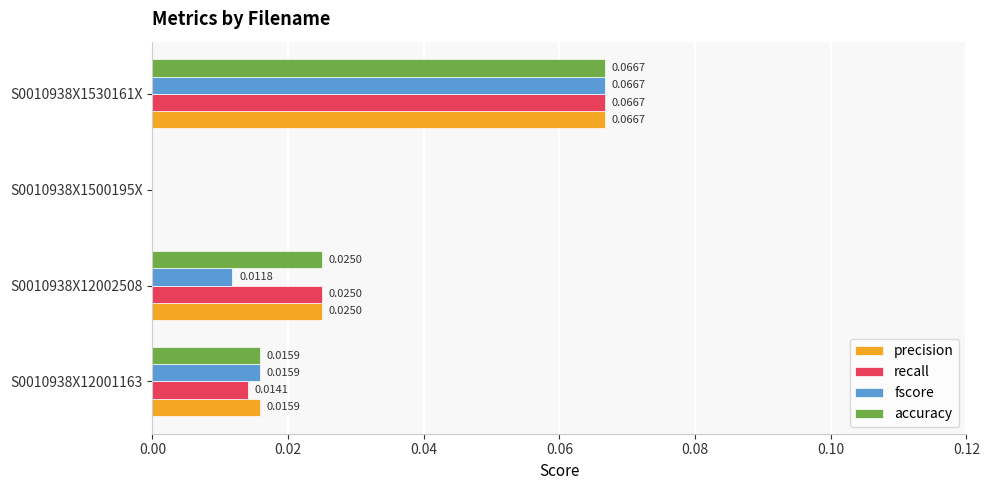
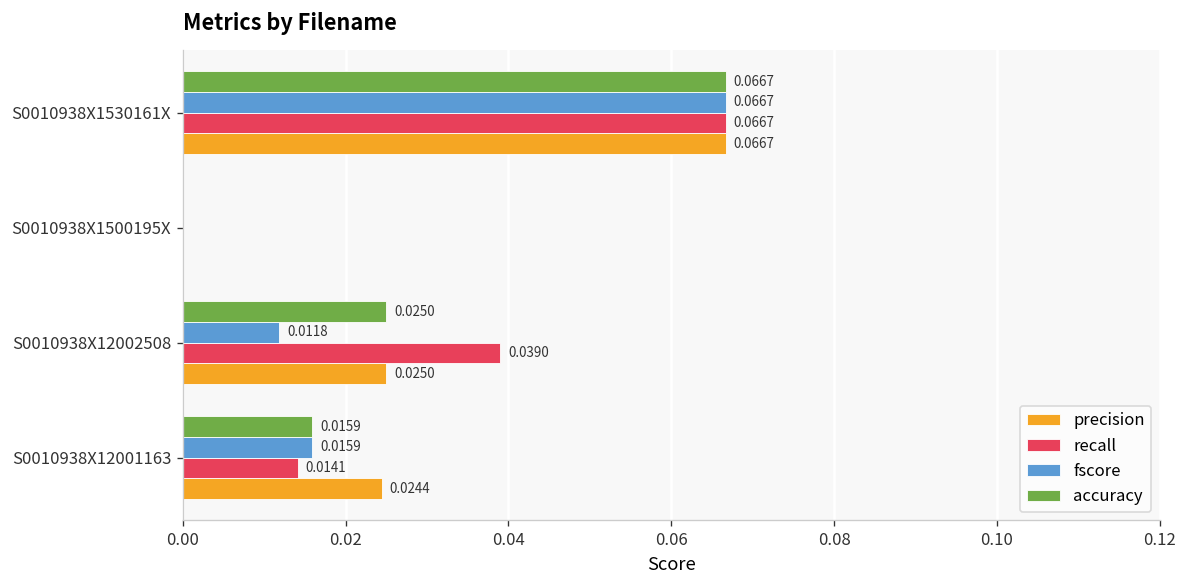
recall, S0010938X12002508: 0.0250 -> 0.0390
precision, S0010938X12001163: 0.0159 -> 0.0244
